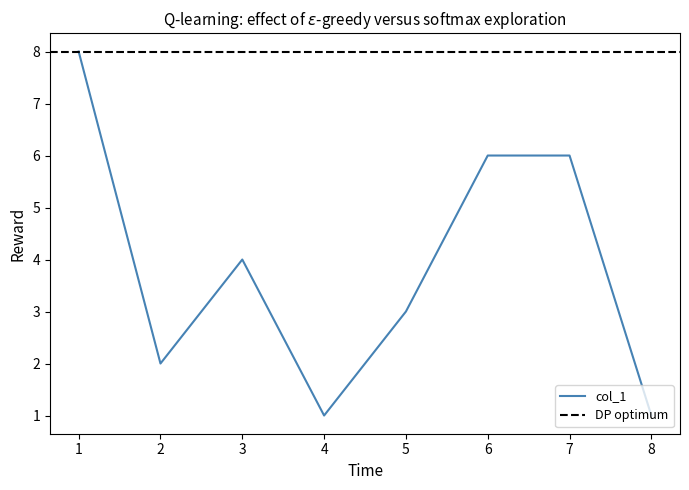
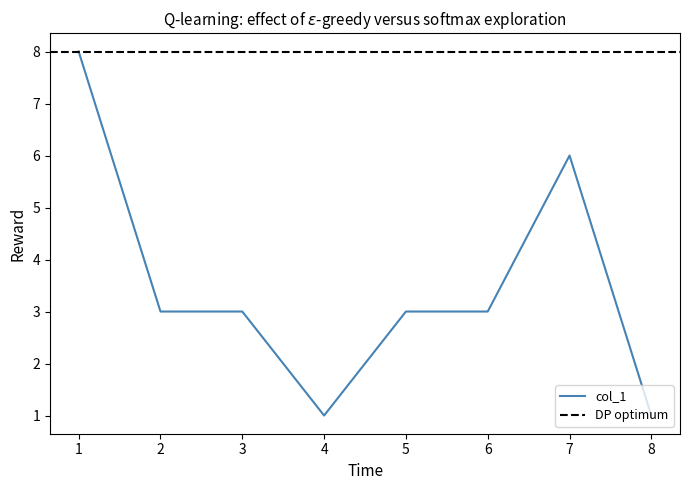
2: 2 -> 3
3: 4 -> 3
6: 6 -> 3
